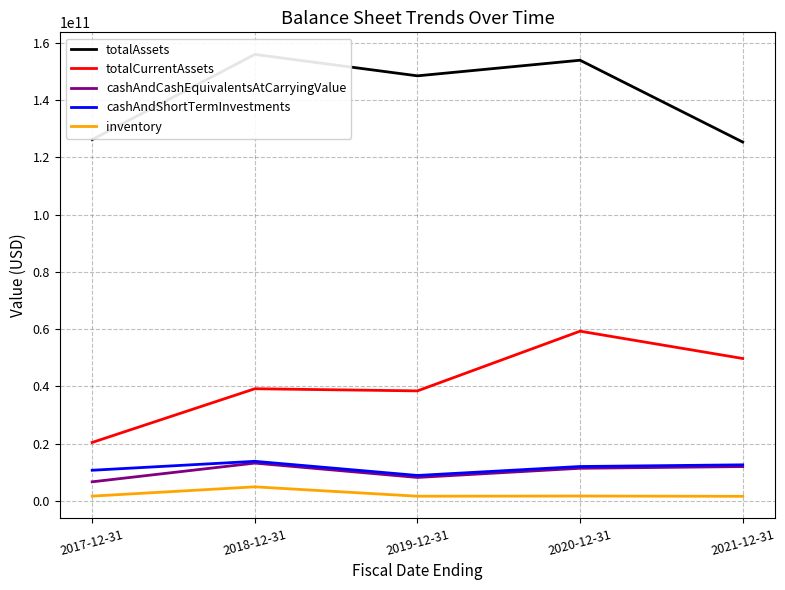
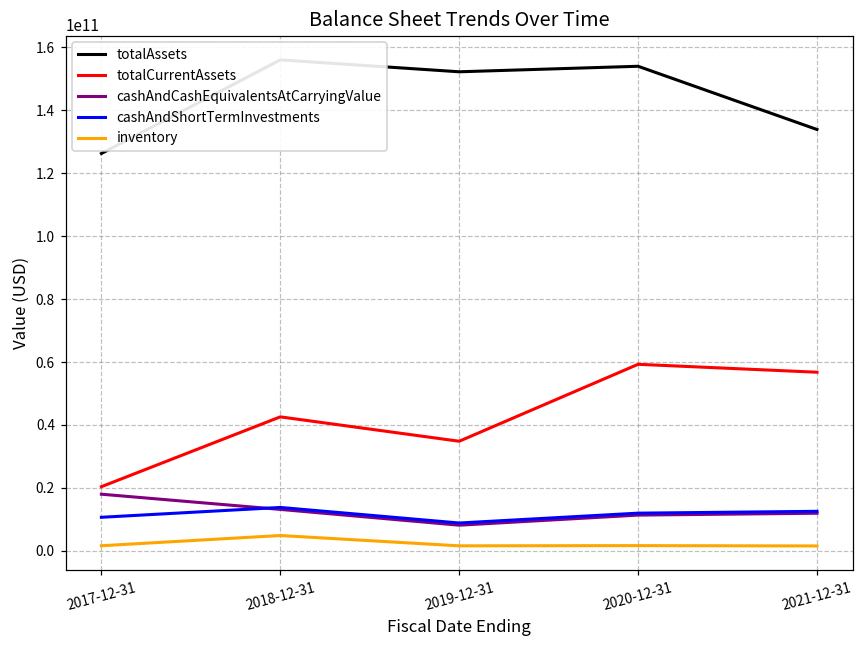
cashAndCashEquivalentsAtCarryingValue, 2017-12-31: 7000000000 -> 18000000000
totalCurrentAssets, 2018-12-31: 39000000000 -> 43000000000
totalAssets, 2019-12-31: 148000000000 -> 152000000000
totalCurrentAssets, 2019-12-31: 38000000000 -> 35000000000
totalAssets, 2021-12-31: 125000000000 -> 134000000000
totalCurrentAssets, 2021-12-31: 50000000000 -> 57000000000
